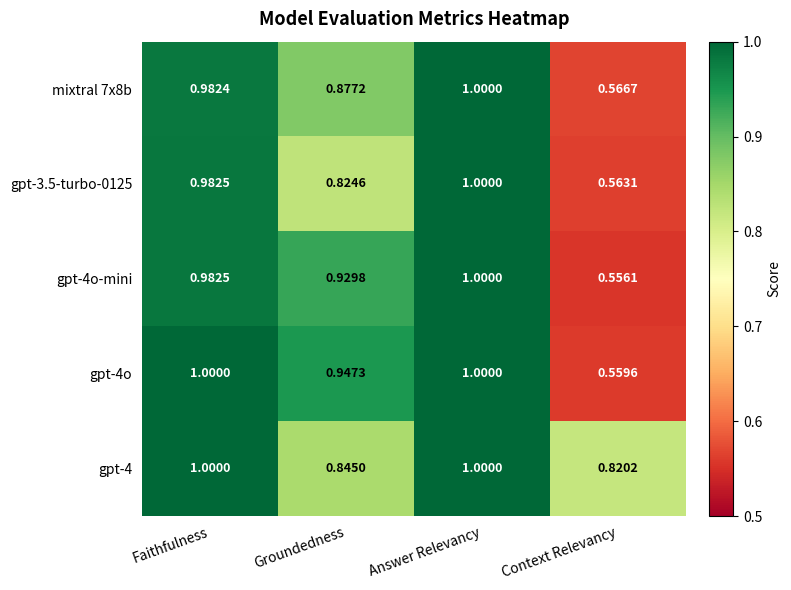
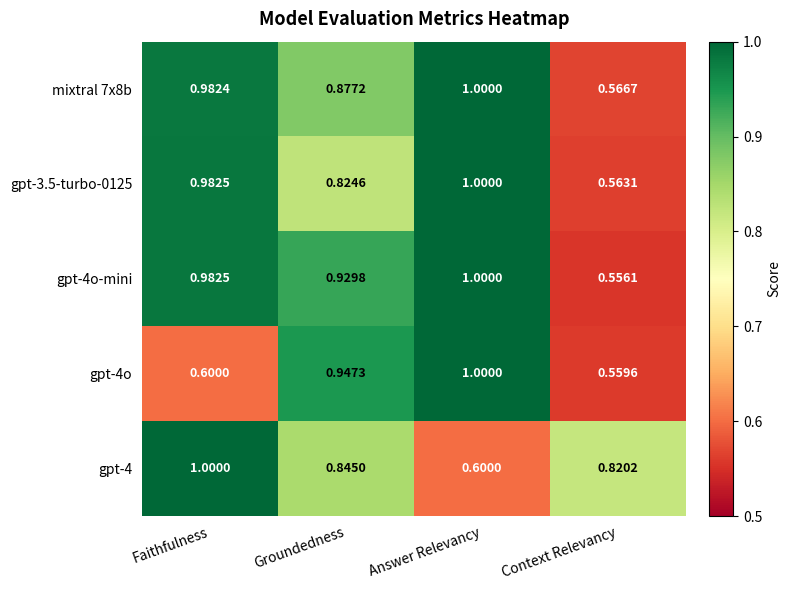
gpt-4o, Faithfulness: 1.0000 -> 0.6000
gpt-4, Answer Relevancy: 1.0000 -> 0.6000
